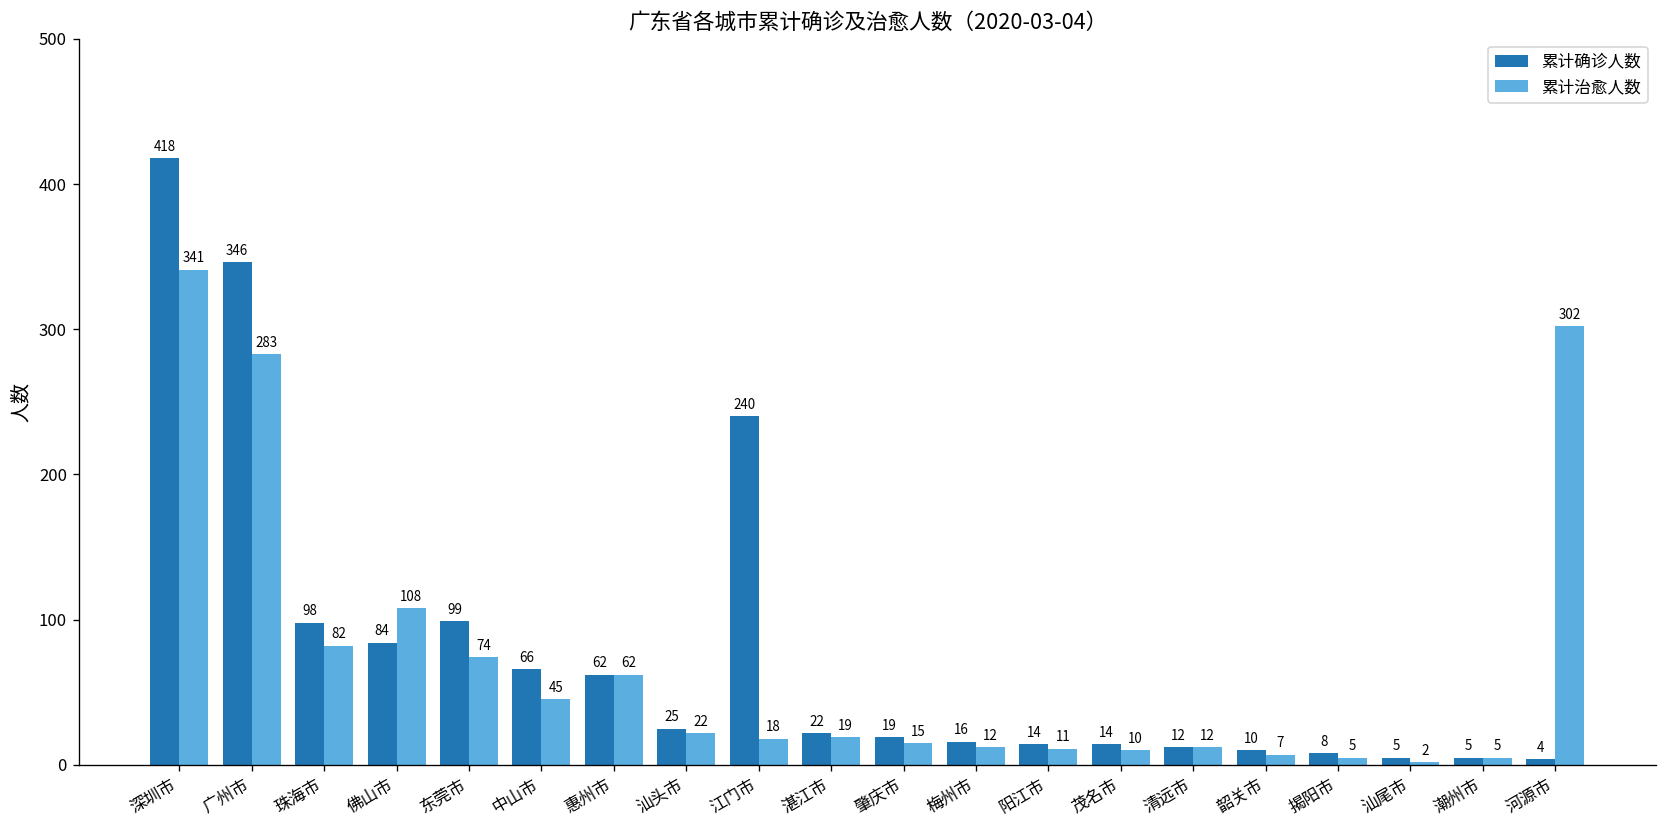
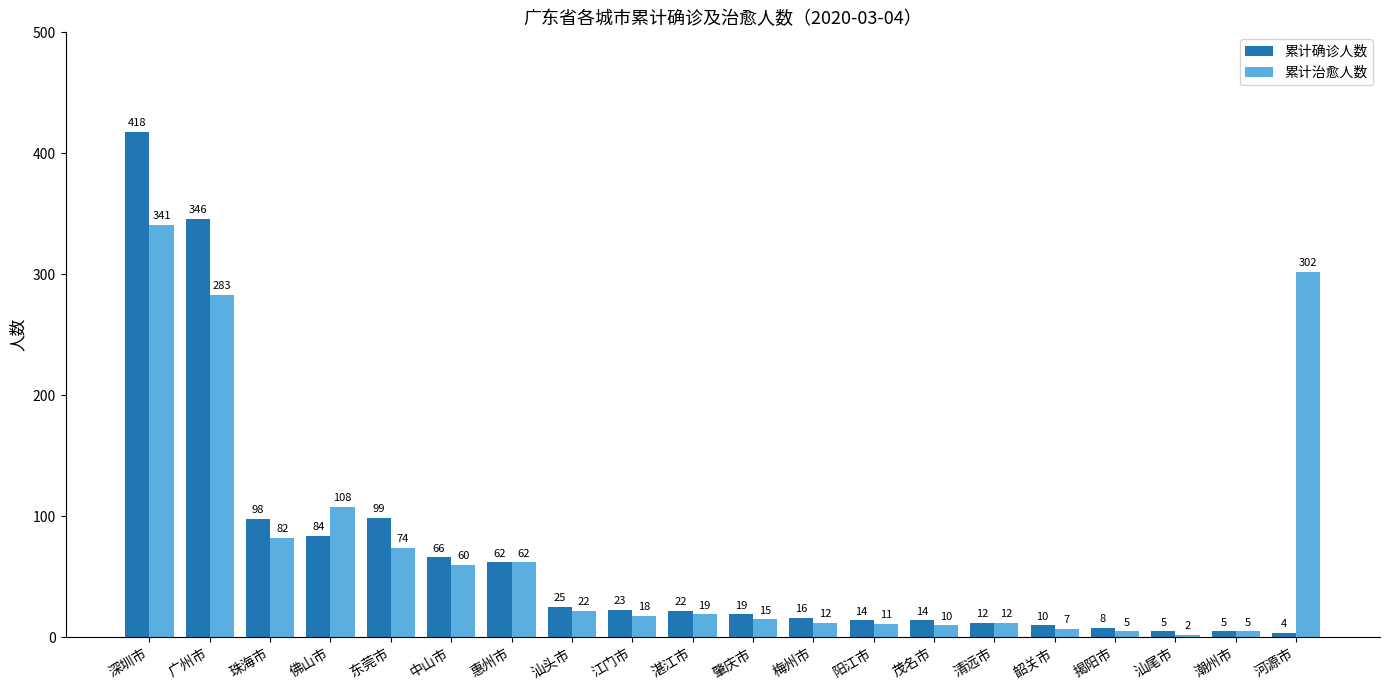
累计治愈人数, 中山市: 45 -> 60
累计确诊人数, 江门市: 240 -> 23
